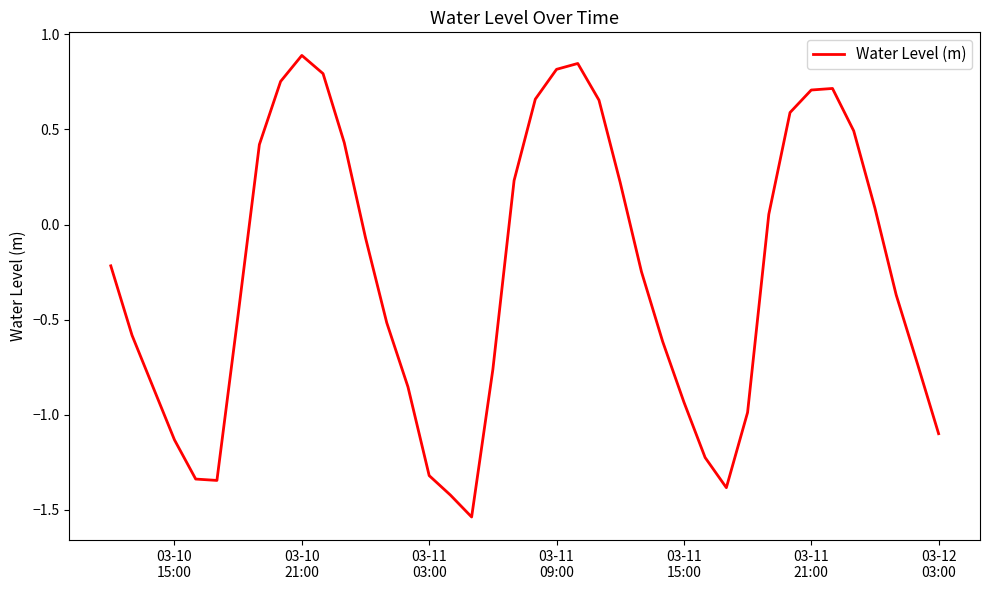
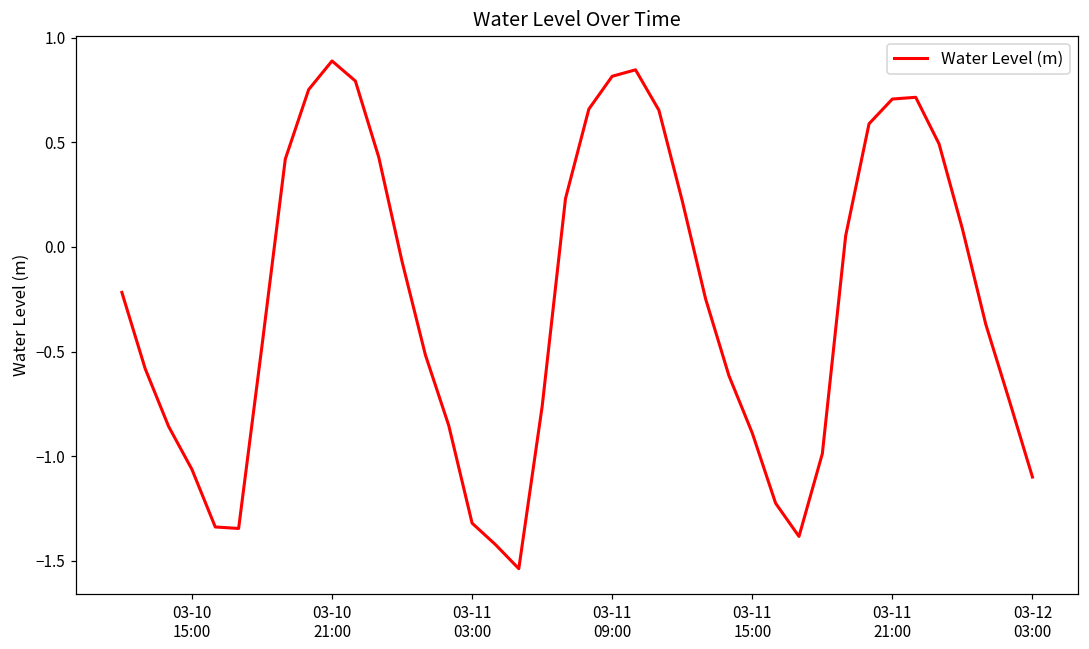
03-10 15:00: -1.13 -> -1.06
03-11 15:00: -0.93 -> -0.89
